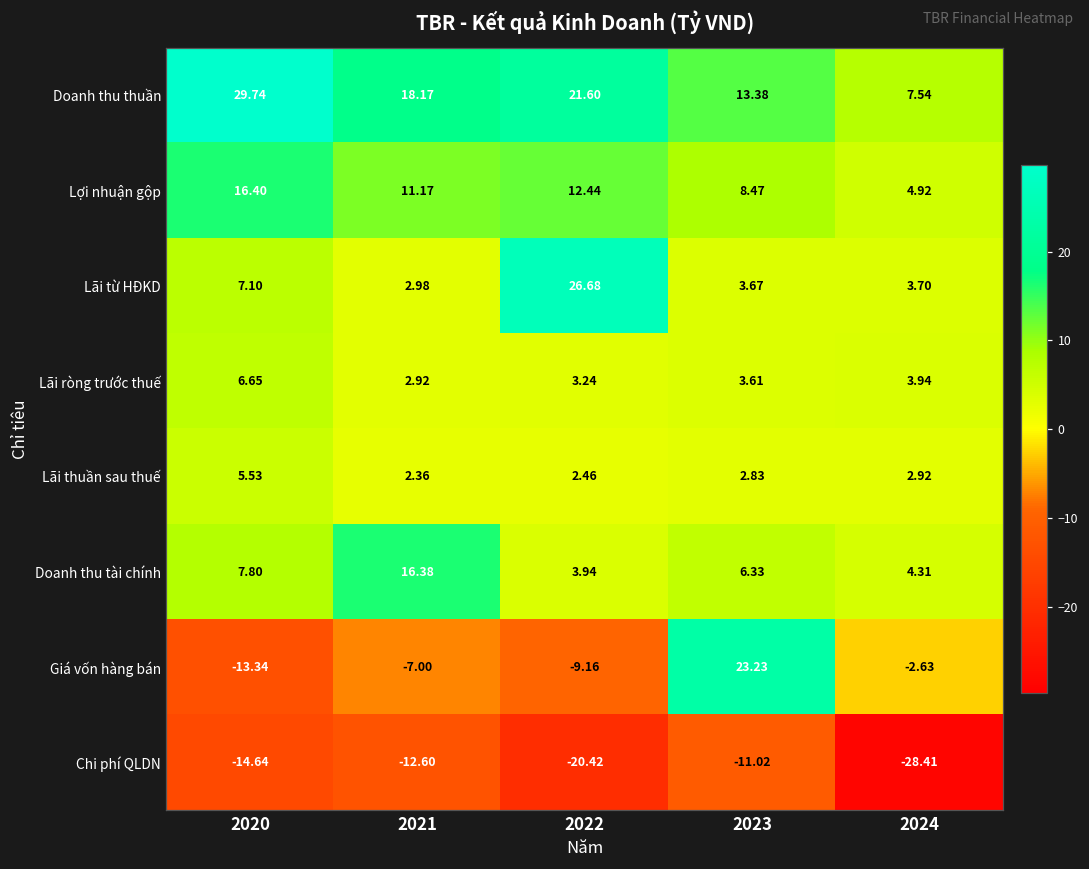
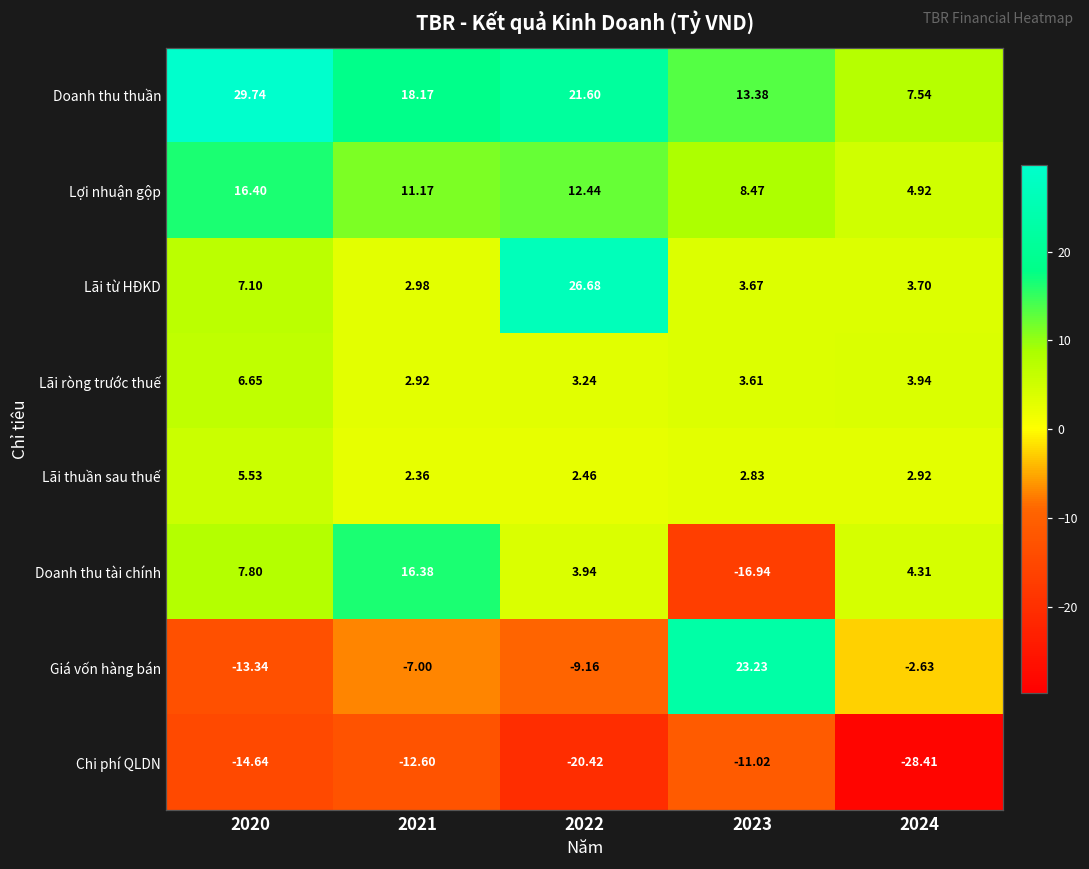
Doanh thu tài chính, 2023: 6.33 -> -16.94
